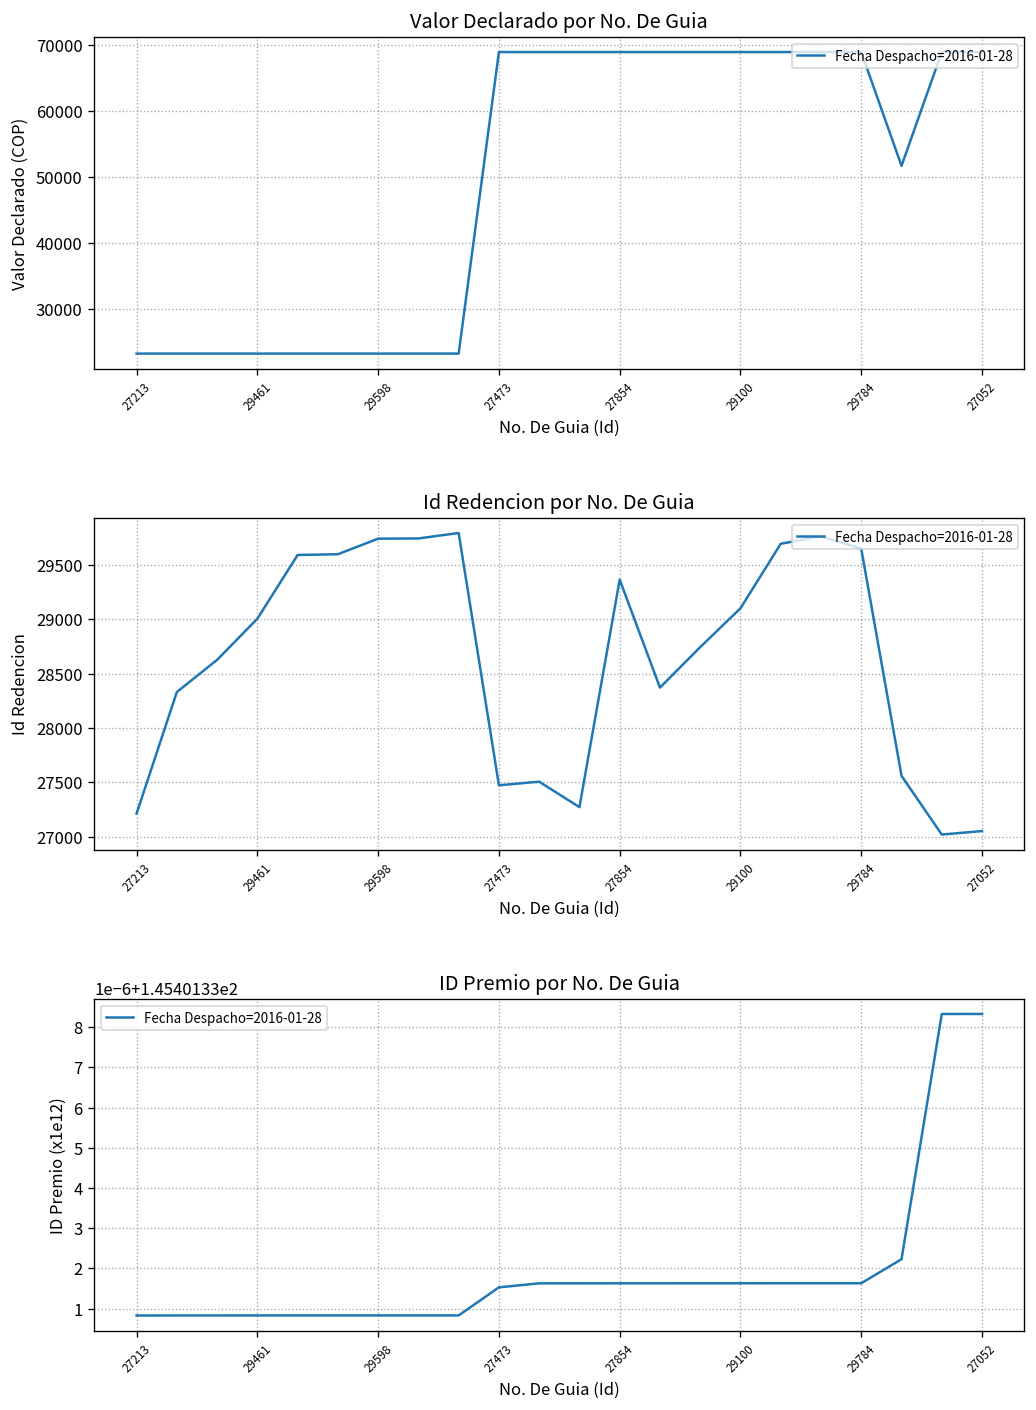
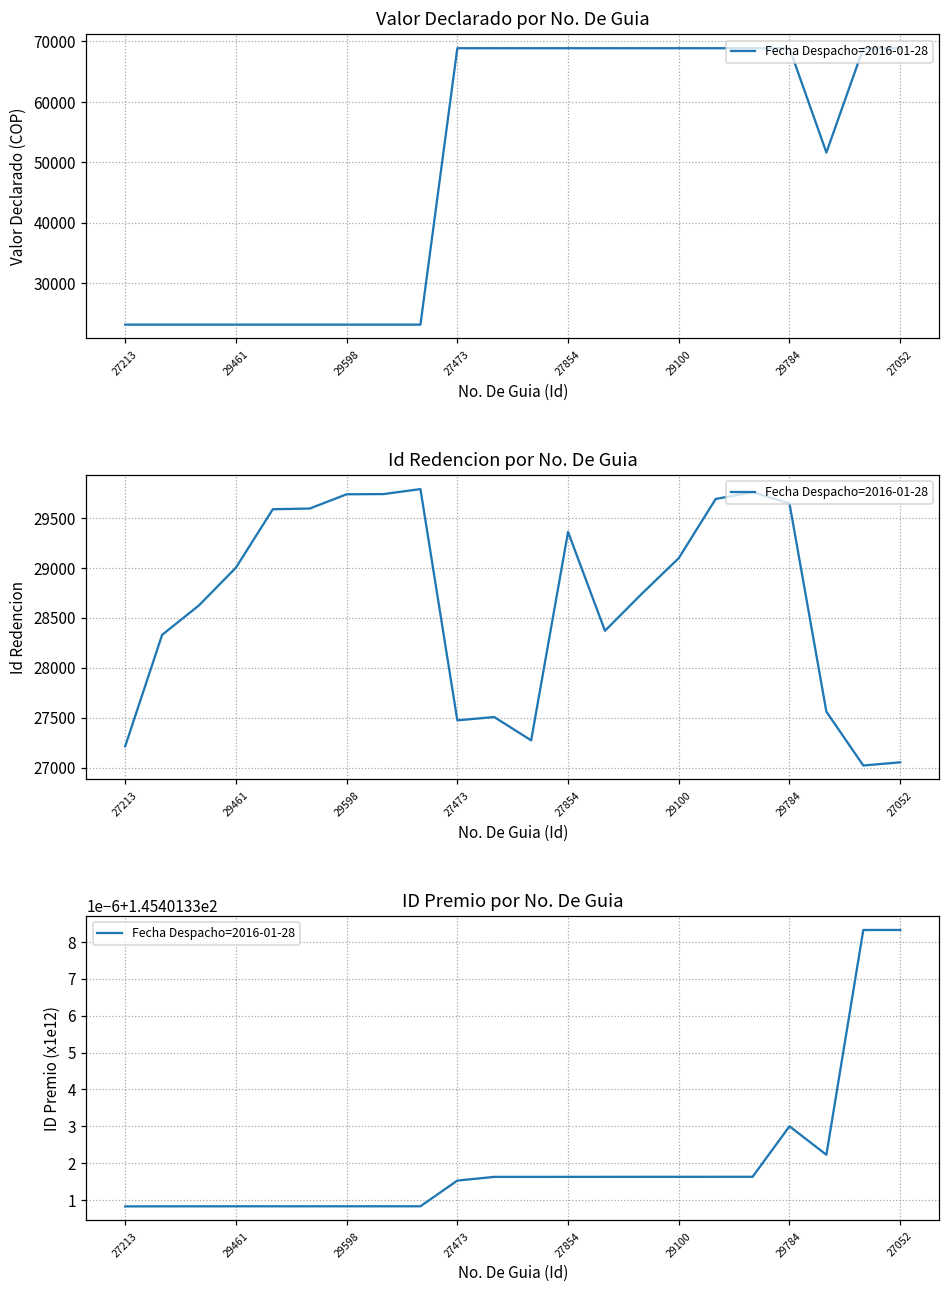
ID Premio por No. De Guia, 29784: 145.4013316 -> 145.4013330
